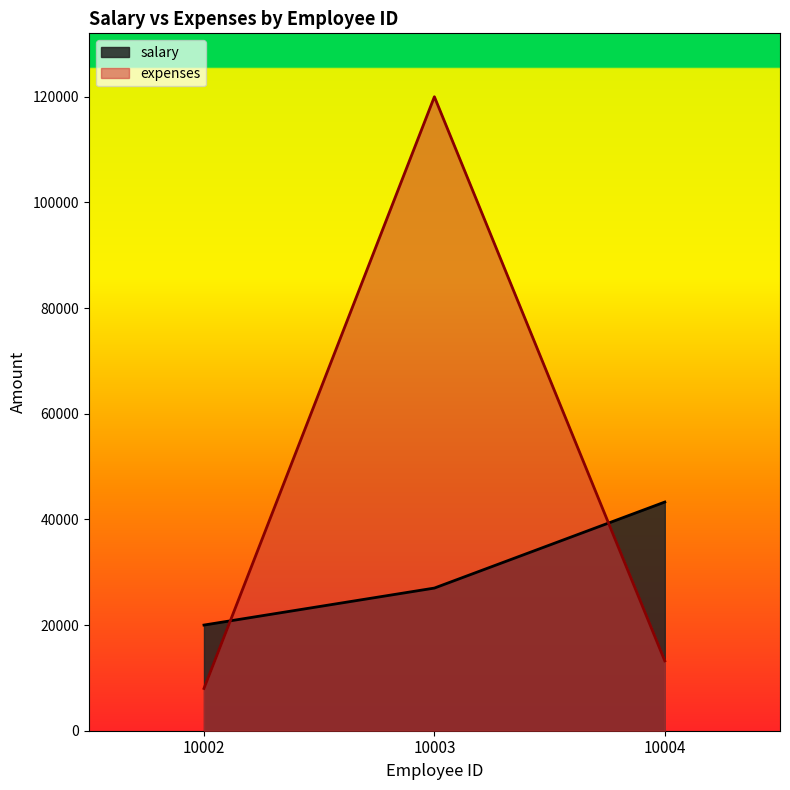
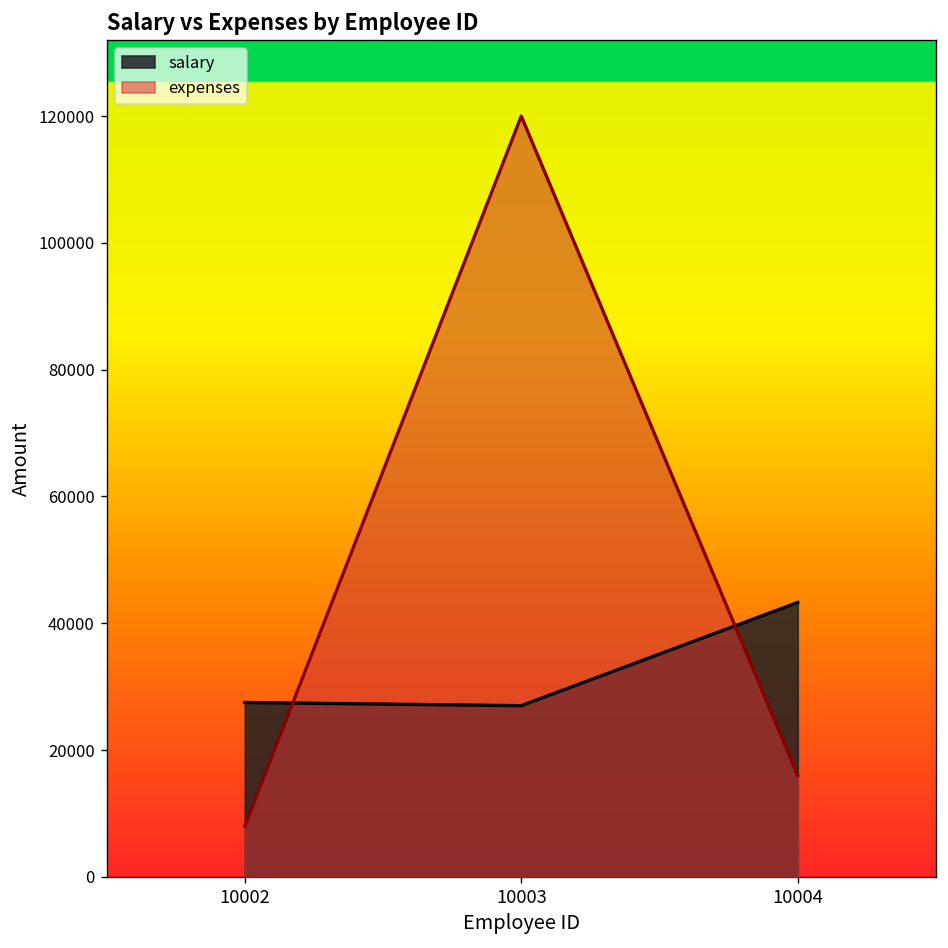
salary, 10002: 20000 -> 28000
expenses, 10004: 13000 -> 16000
